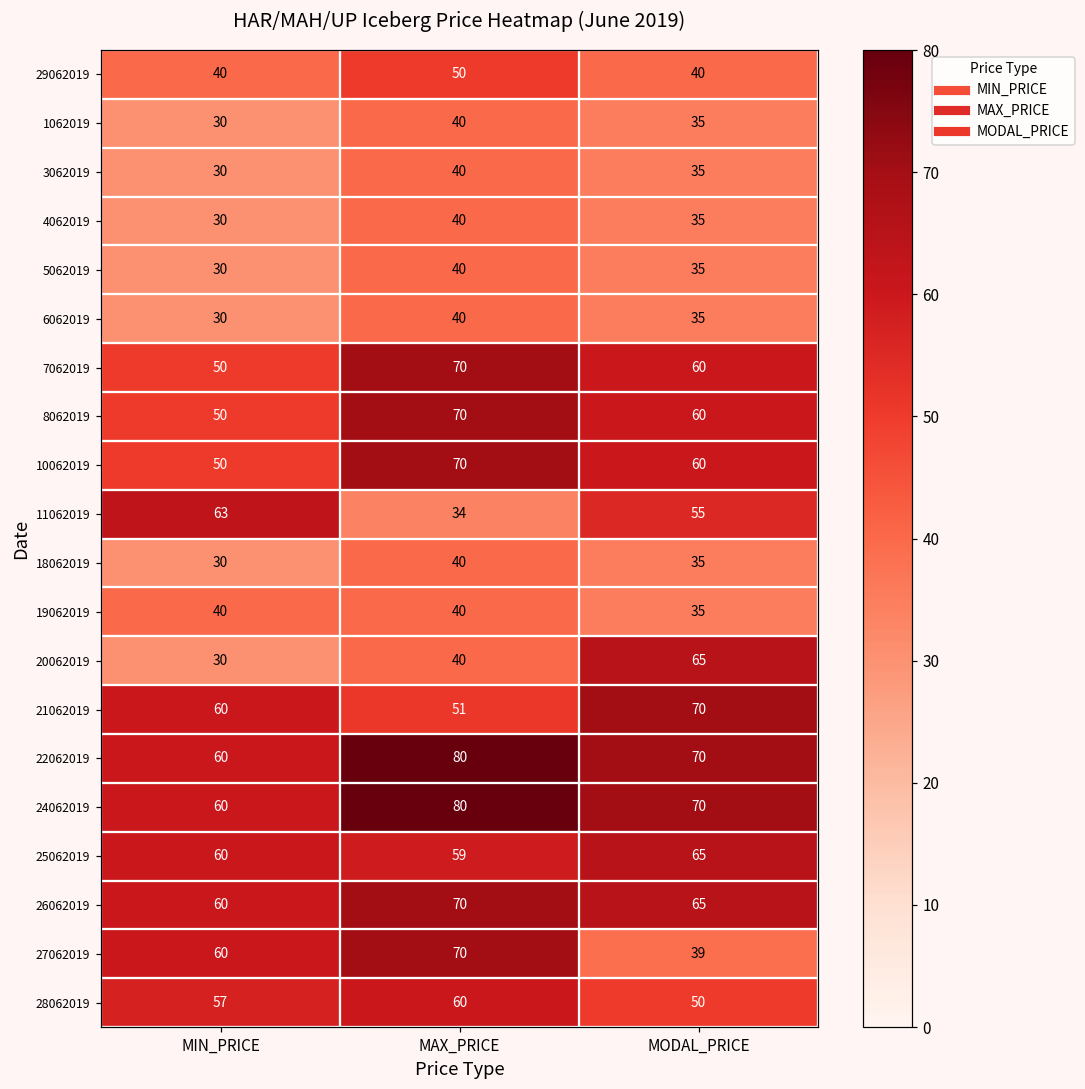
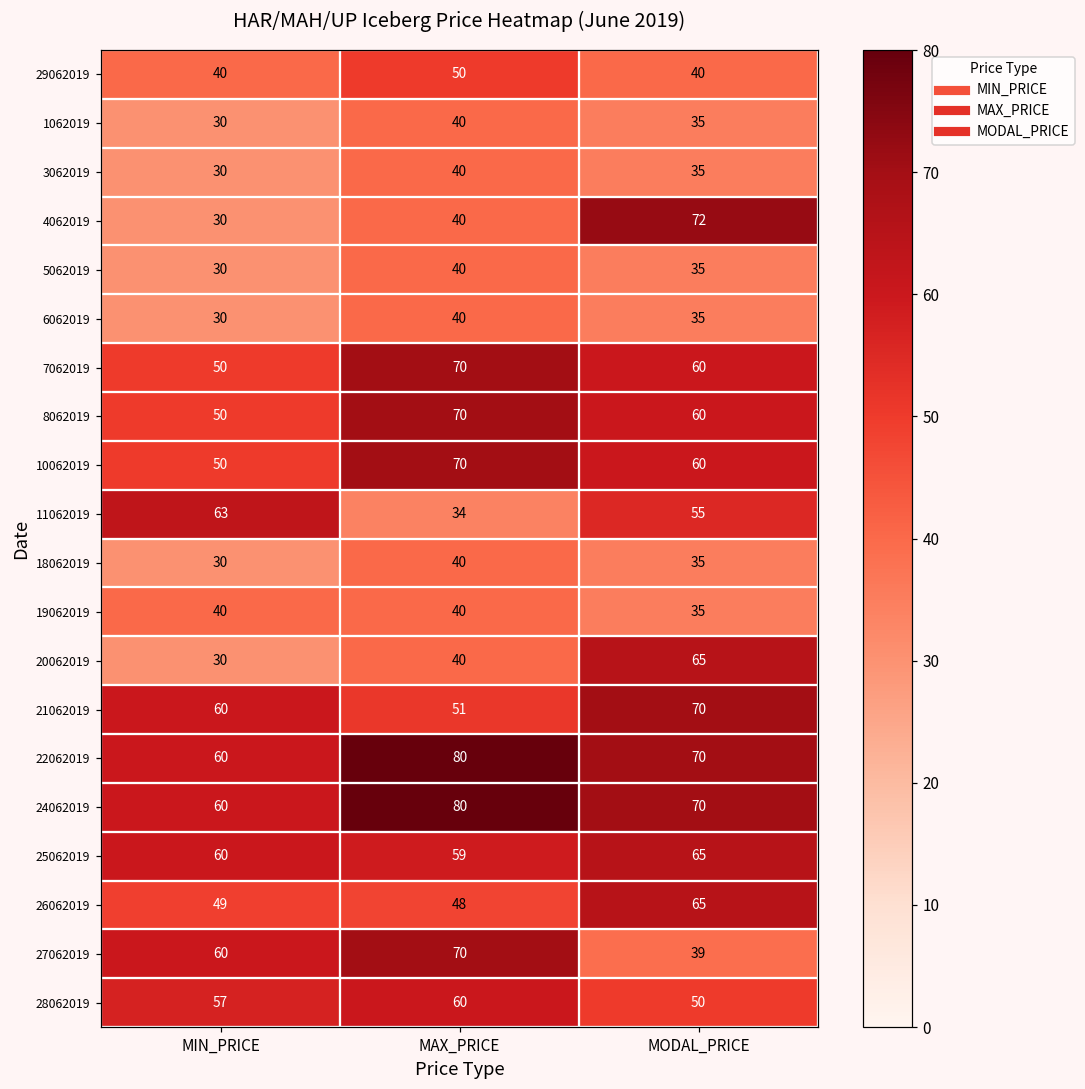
4062019, MODAL_PRICE: 35 -> 72
26062019, MIN_PRICE: 60 -> 49
26062019, MAX_PRICE: 70 -> 48
